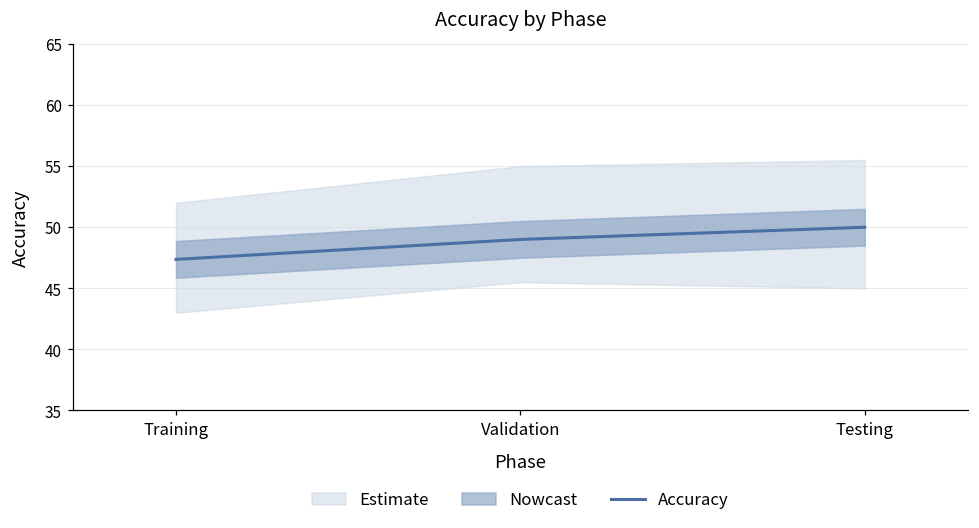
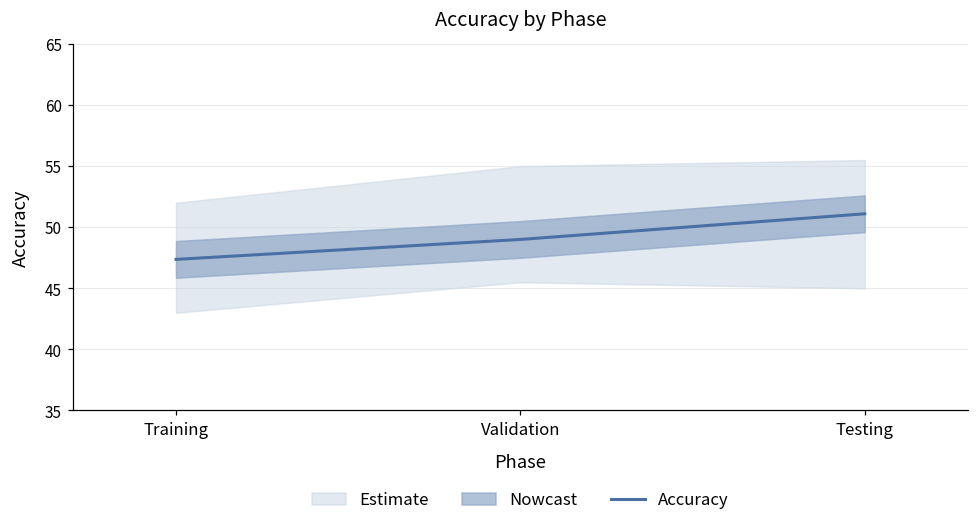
Accuracy, Testing: 50.0 -> 51.1
